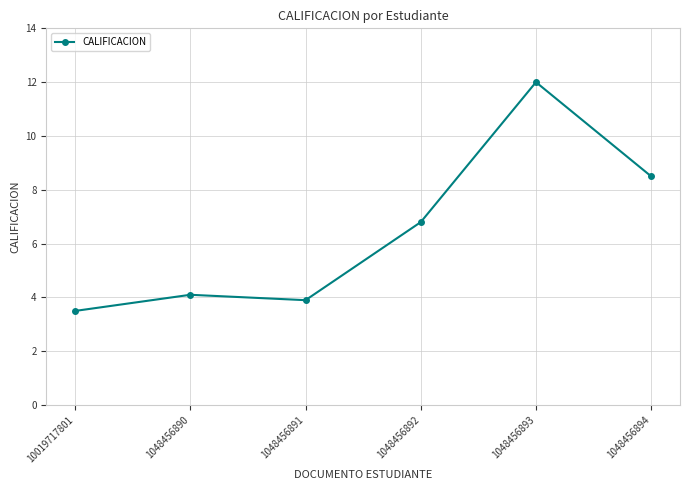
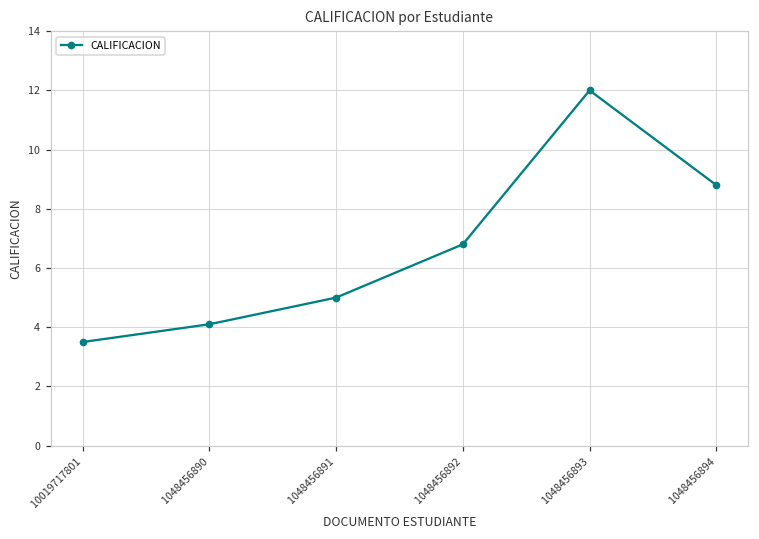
1048456891: 3.9 -> 5.0
1048456894: 8.5 -> 8.8
